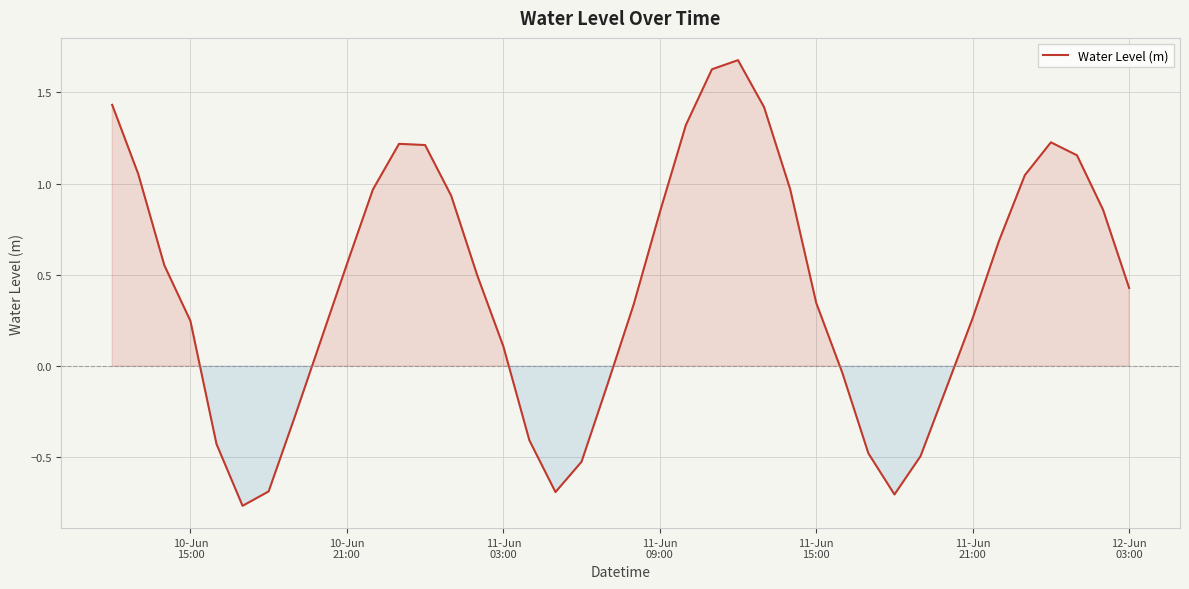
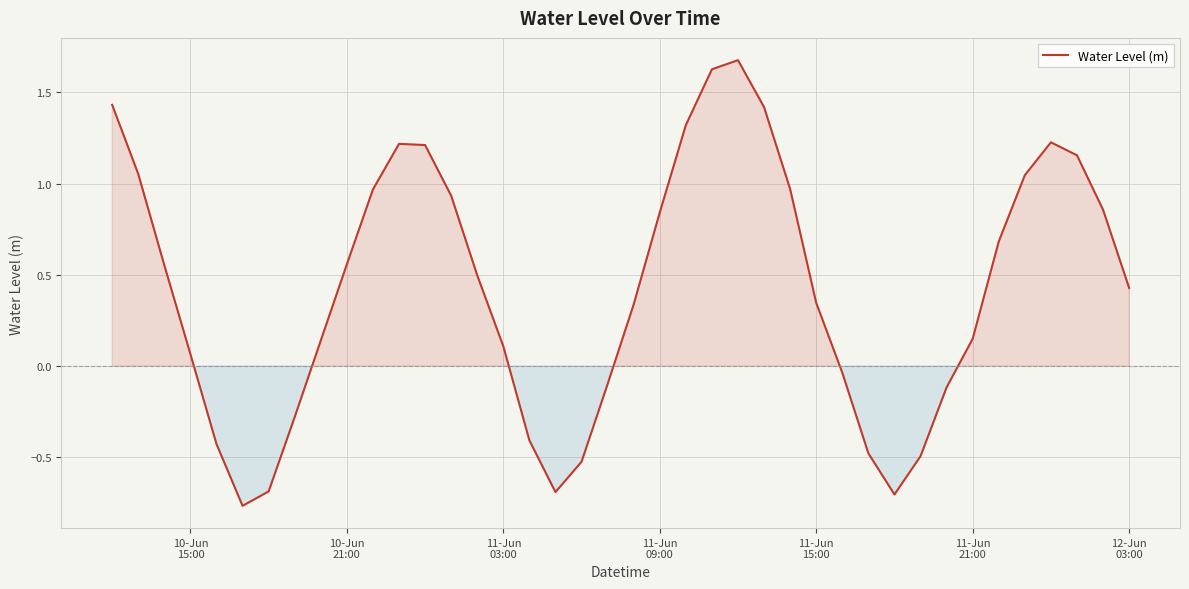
10-Jun 15:00: 0.25 -> 0.07
11-Jun 21:00: 0.26 -> 0.15
